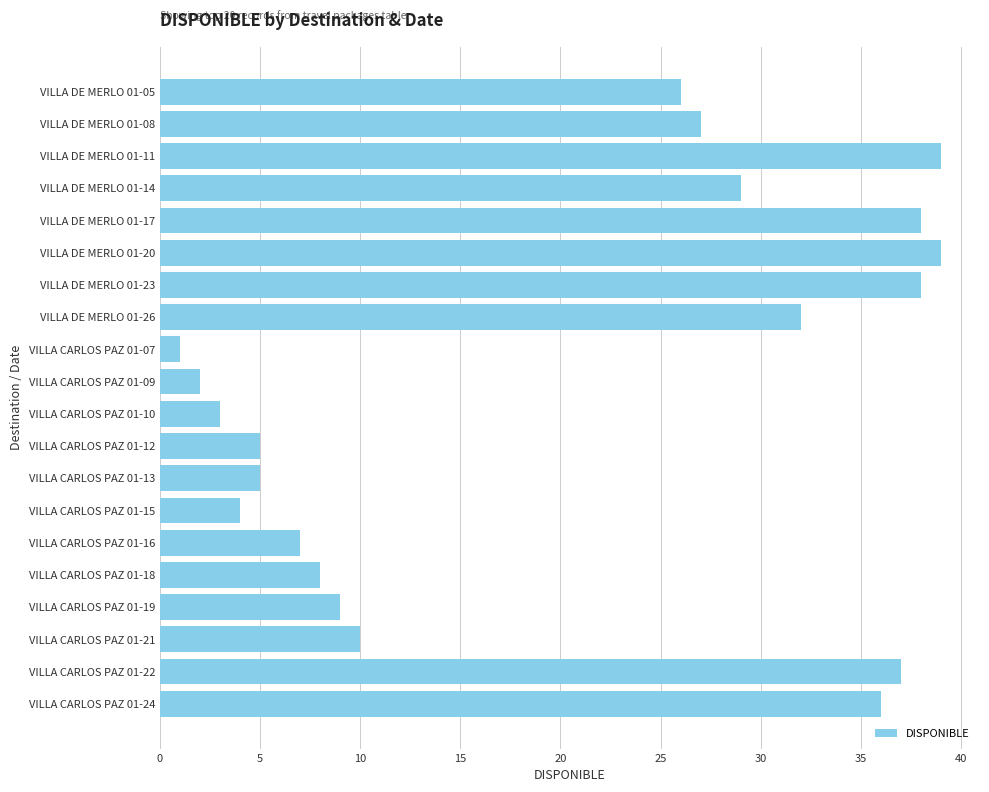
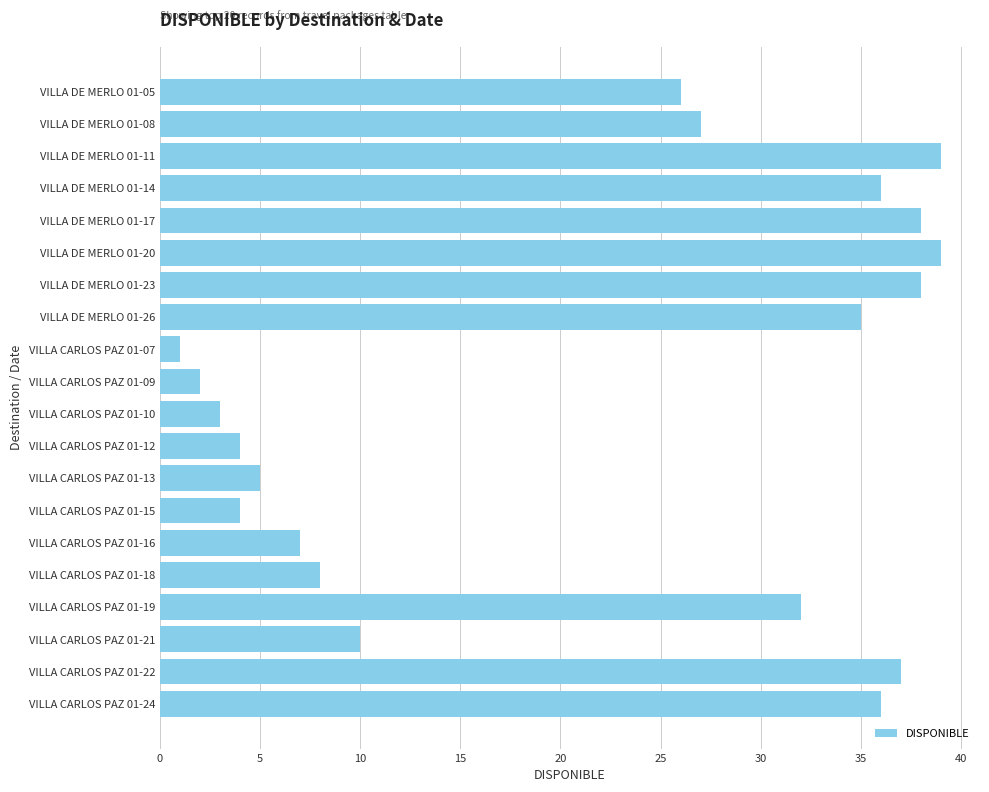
VILLA DE MERLO 01-14: 29 -> 36
VILLA DE MERLO 01-26: 32 -> 35
VILLA CARLOS PAZ 01-12: 5 -> 4
VILLA CARLOS PAZ 01-19: 9 -> 32
